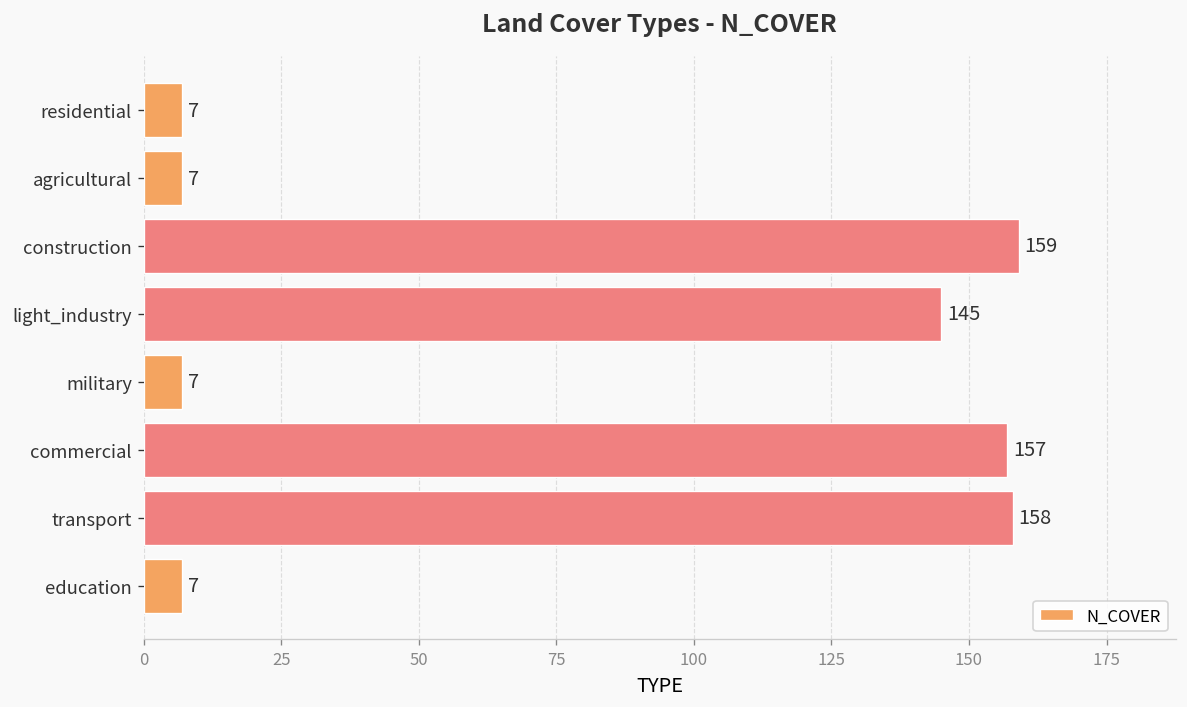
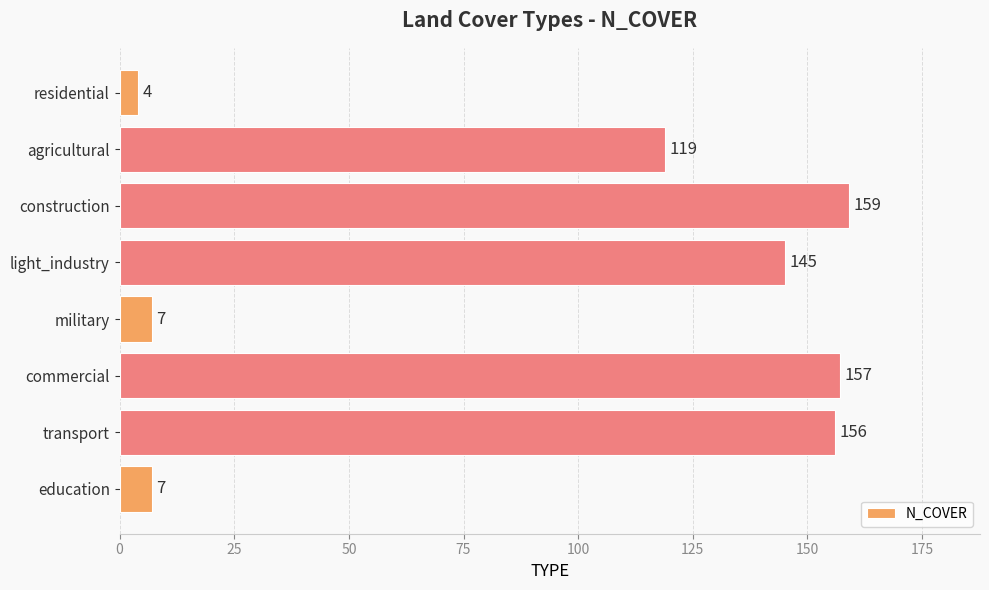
residential: 7 -> 4
agricultural: 7 -> 119
transport: 158 -> 156
